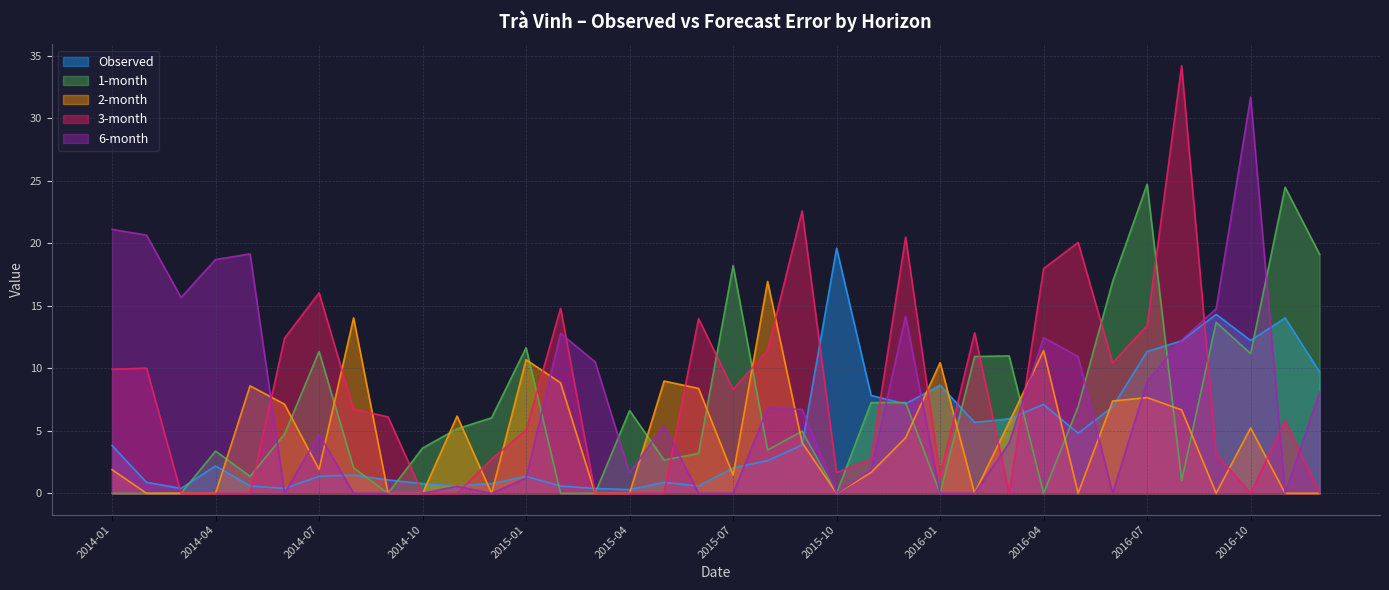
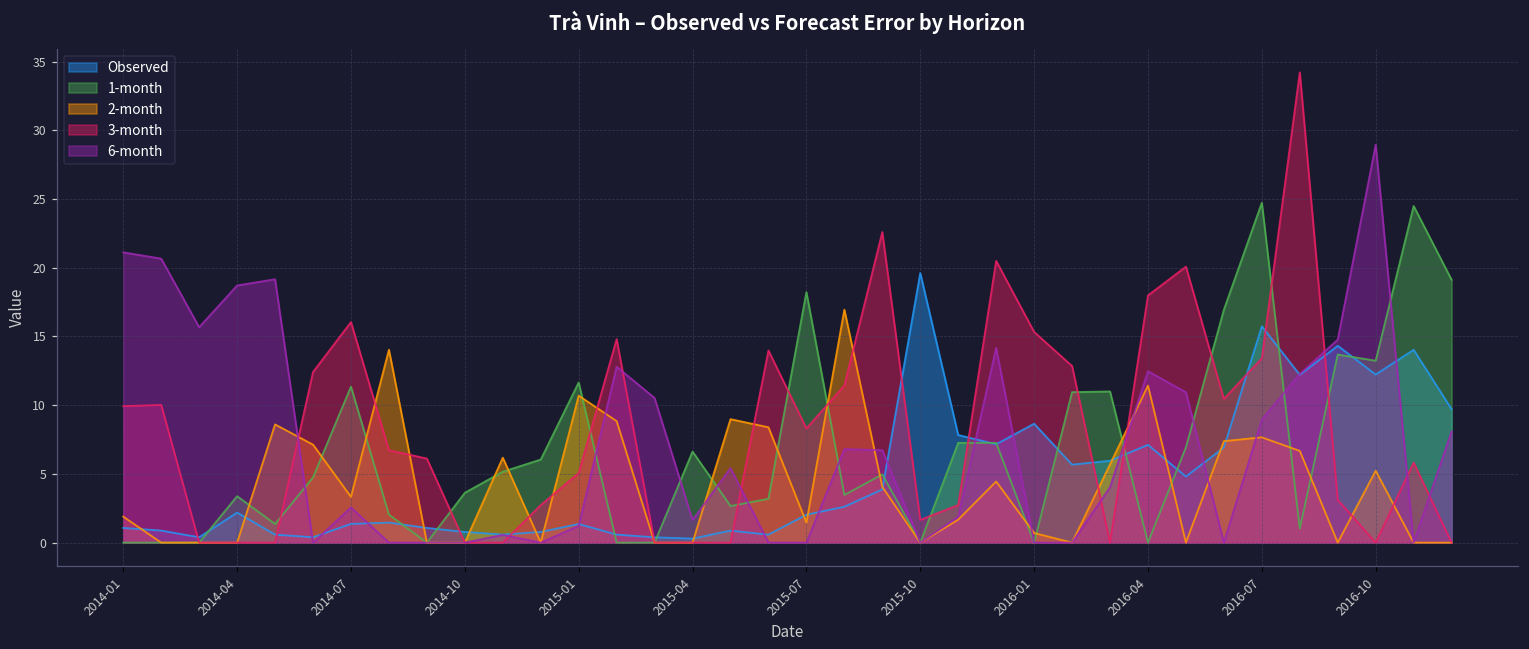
Observed, 2014-01: 3.8 -> 1.1
2-month, 2014-07: 1.9 -> 3.3
6-month, 2014-07: 4.7 -> 2.6
2-month, 2016-01: 10.5 -> 0.7
3-month, 2016-01: 1.4 -> 15.3
Observed, 2016-07: 11.3 -> 15.7
1-month, 2016-10: 11.2 -> 13.2
6-month, 2016-10: 31.7 -> 29.0
